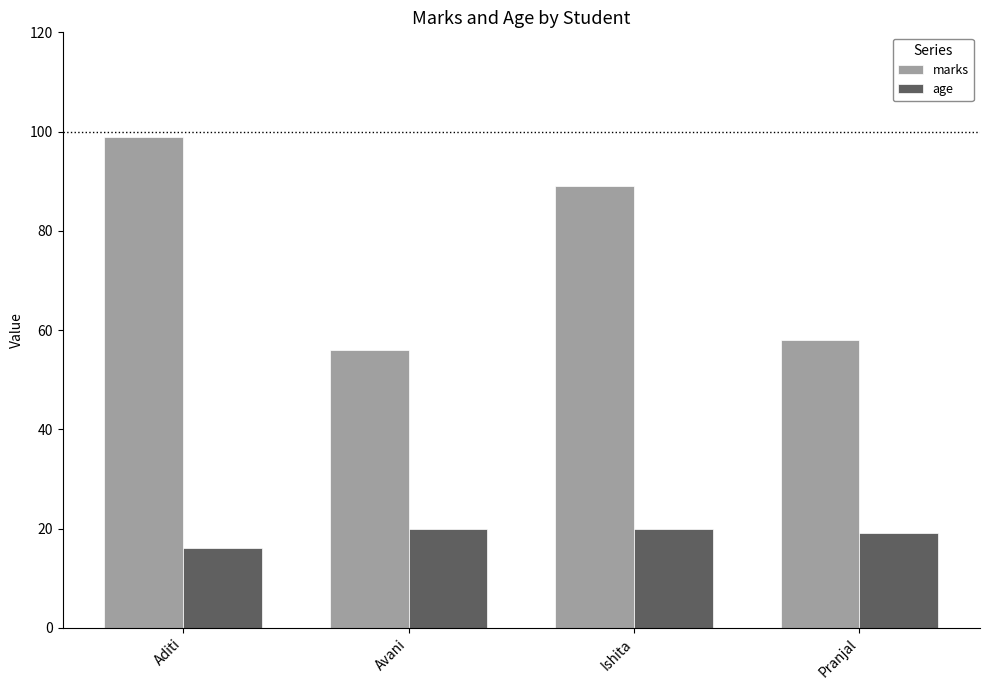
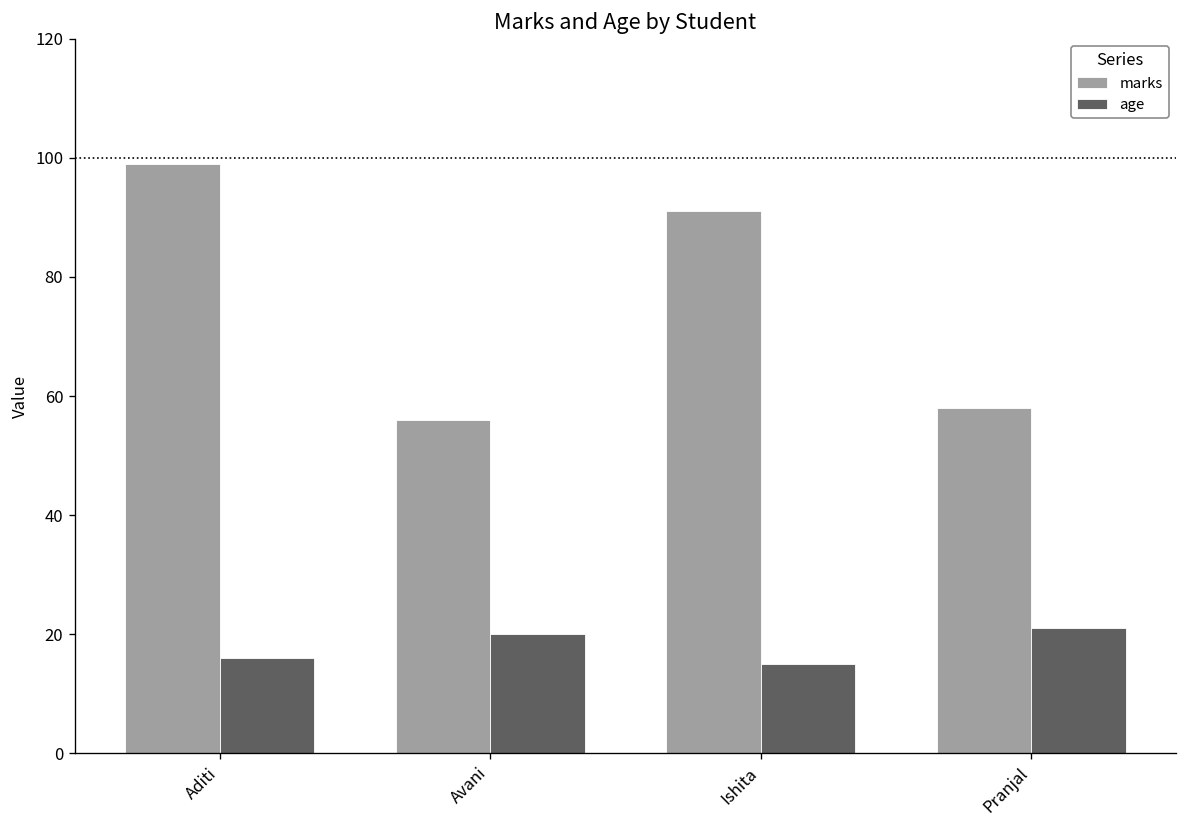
marks, Ishita: 89 -> 91
age, Ishita: 20 -> 15
age, Pranjal: 19 -> 21
